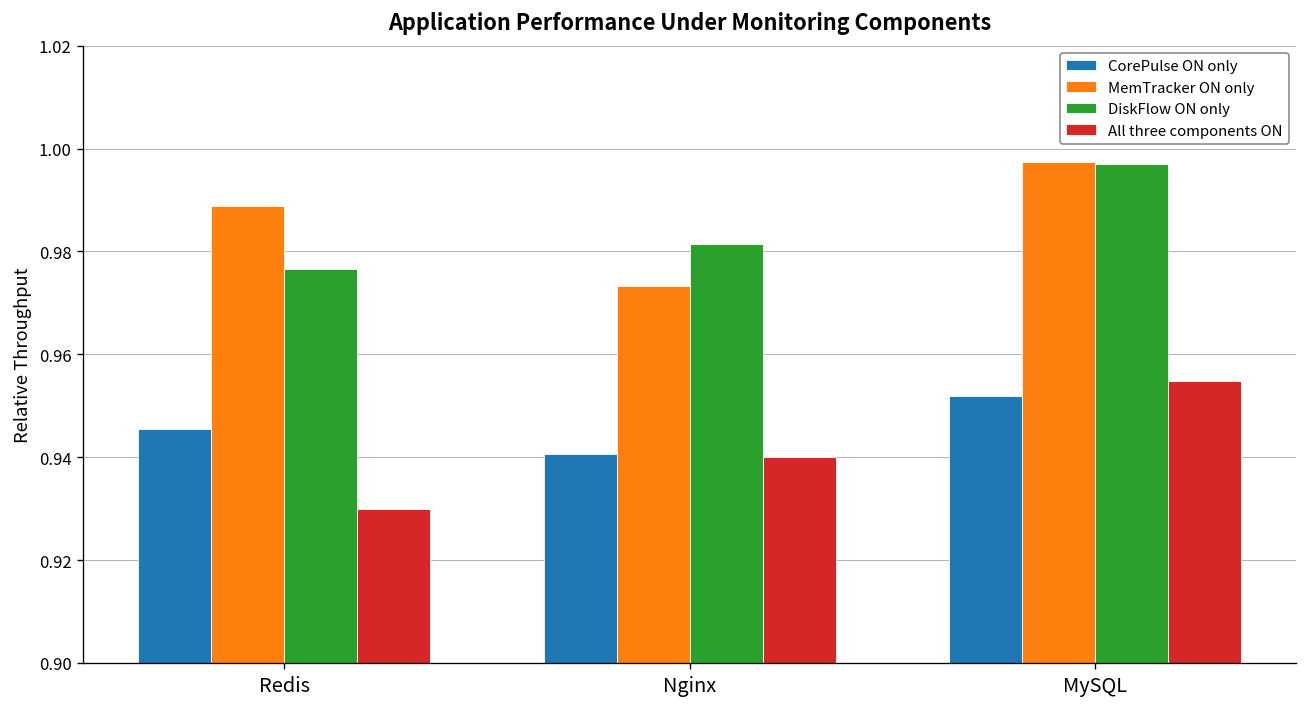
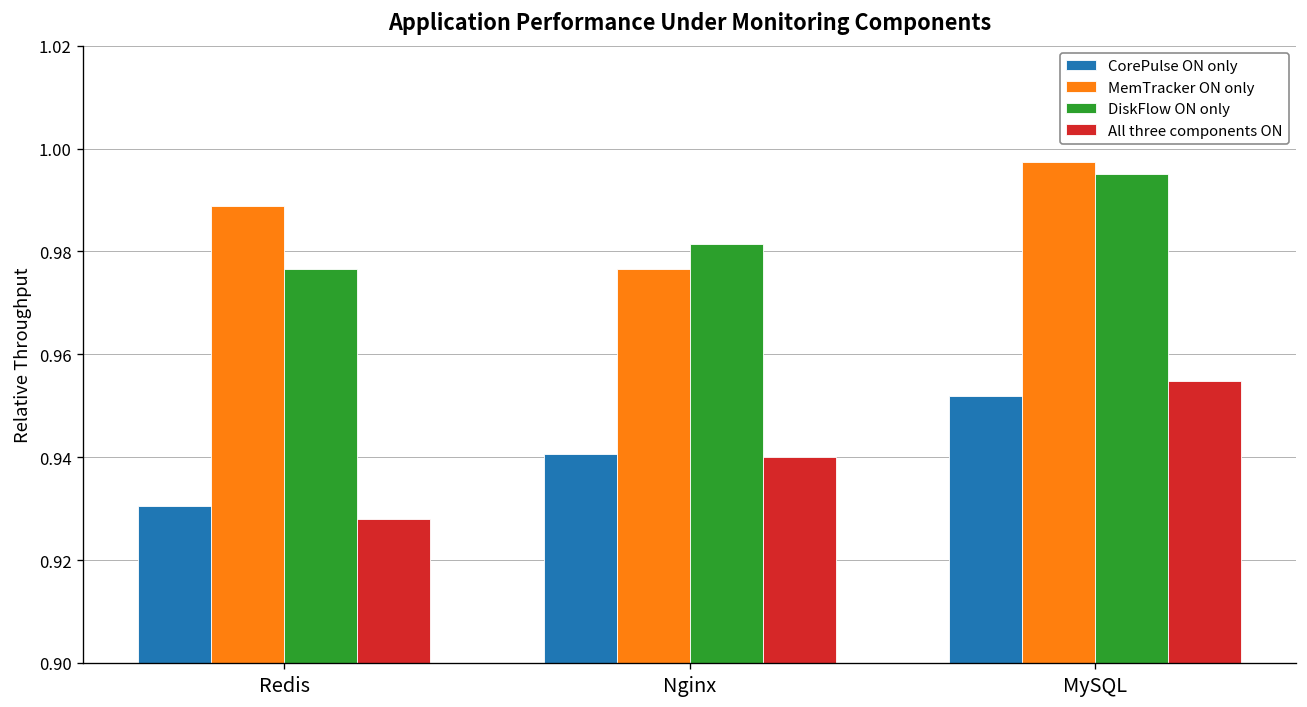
CorePulse ON only, Redis: 0.946 -> 0.931
All three components ON, Redis: 0.930 -> 0.928
MemTracker ON only, Nginx: 0.973 -> 0.977
DiskFlow ON only, MySQL: 0.997 -> 0.995
